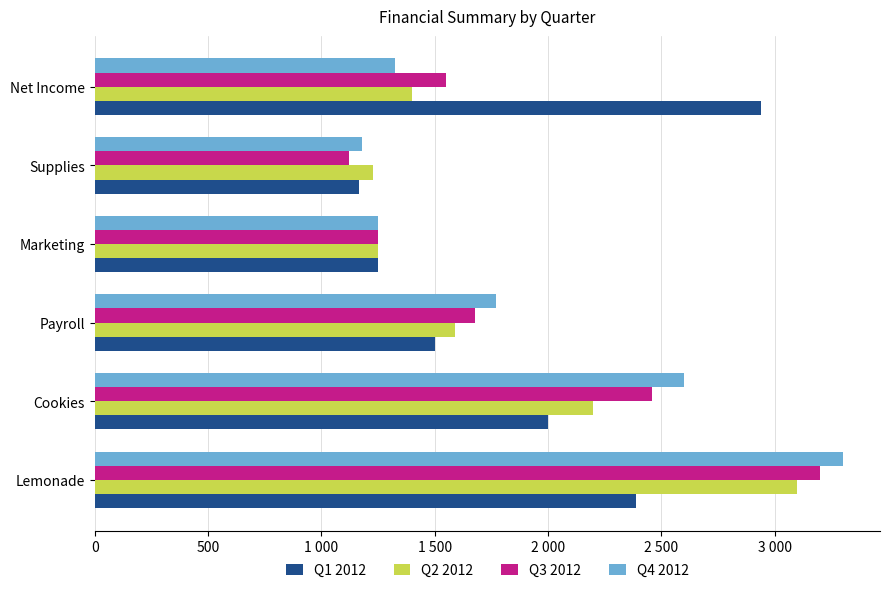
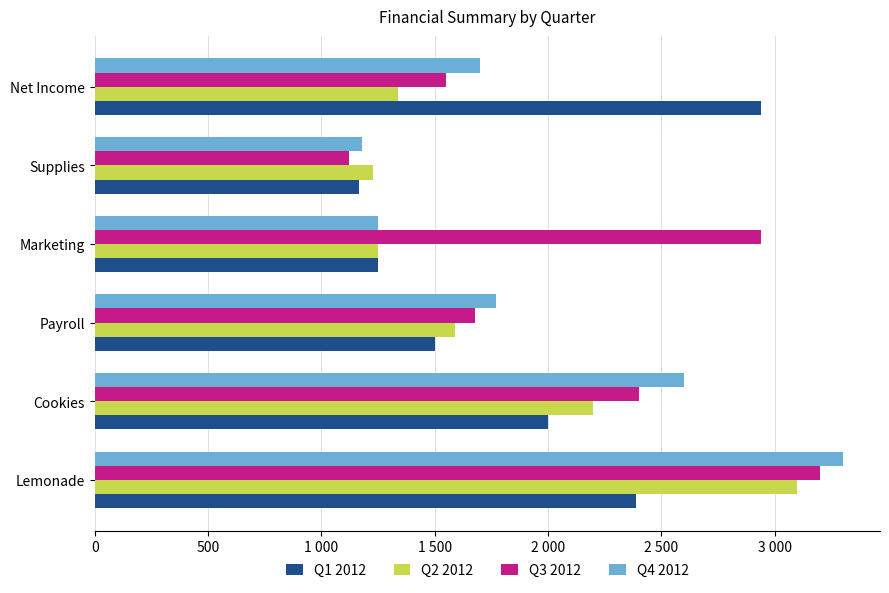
Q4 2012, Net Income: 1330 -> 1700
Q2 2012, Net Income: 1400 -> 1340
Q3 2012, Marketing: 1250 -> 2940
Q3 2012, Cookies: 2460 -> 2400
